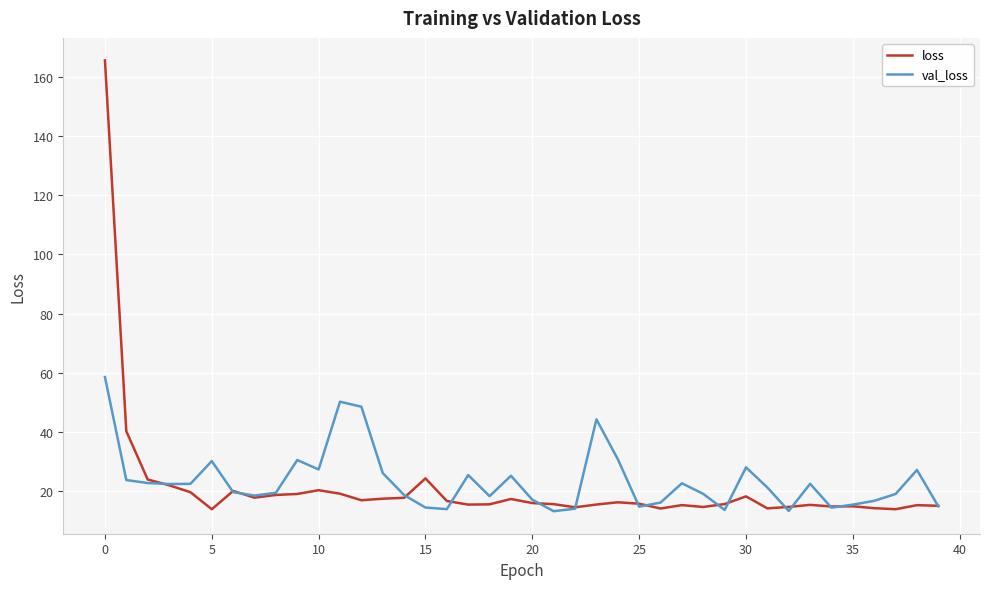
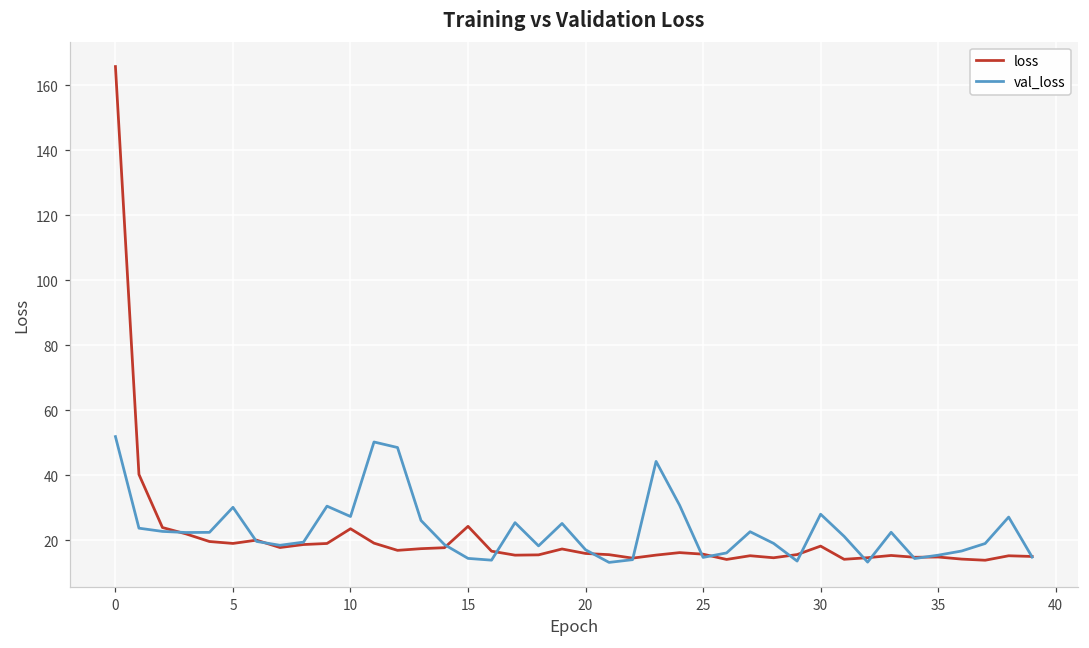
val_loss, 0: 59 -> 52
loss, 5: 14 -> 19
loss, 10: 20 -> 23
